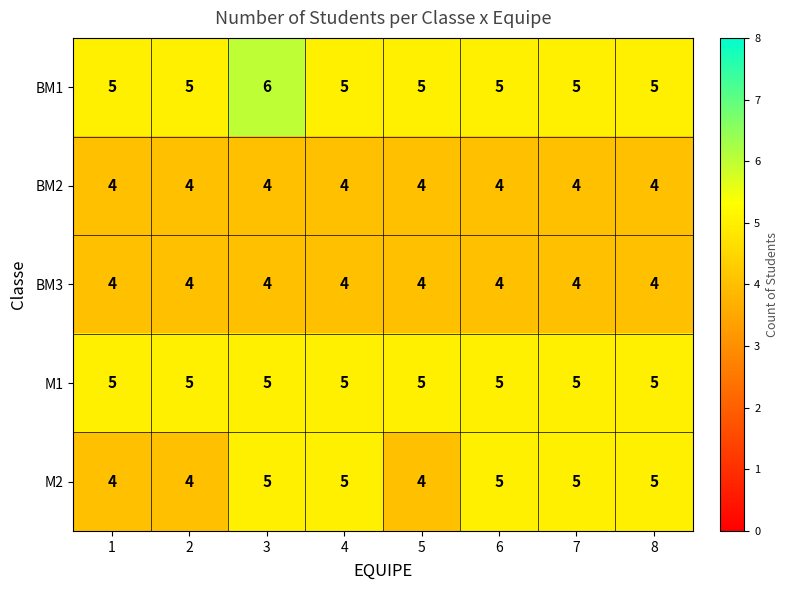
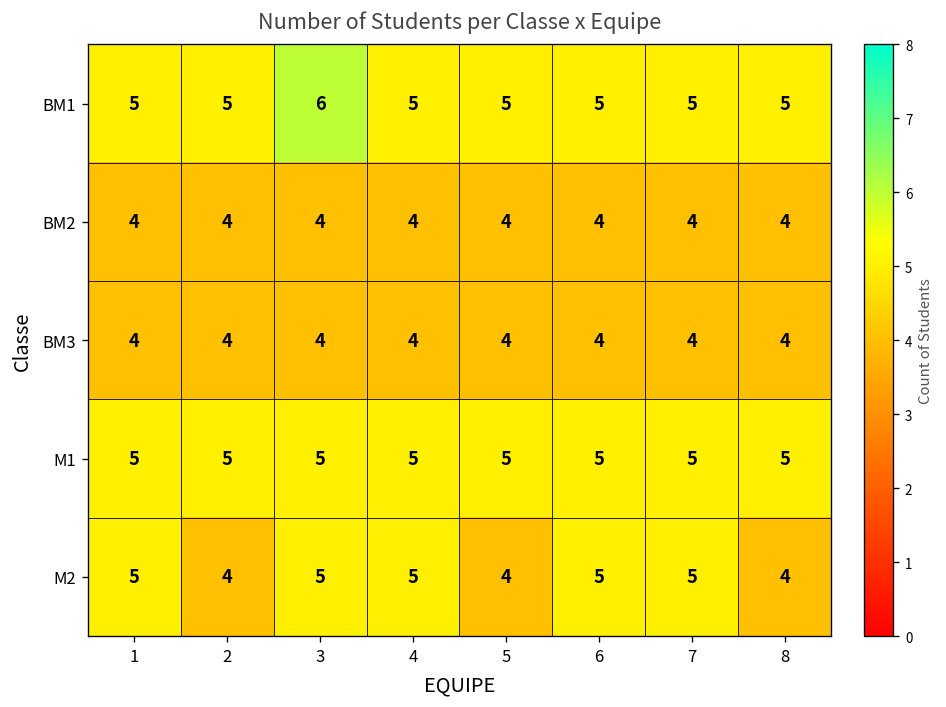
M2, 1: 4 -> 5
M2, 8: 5 -> 4
